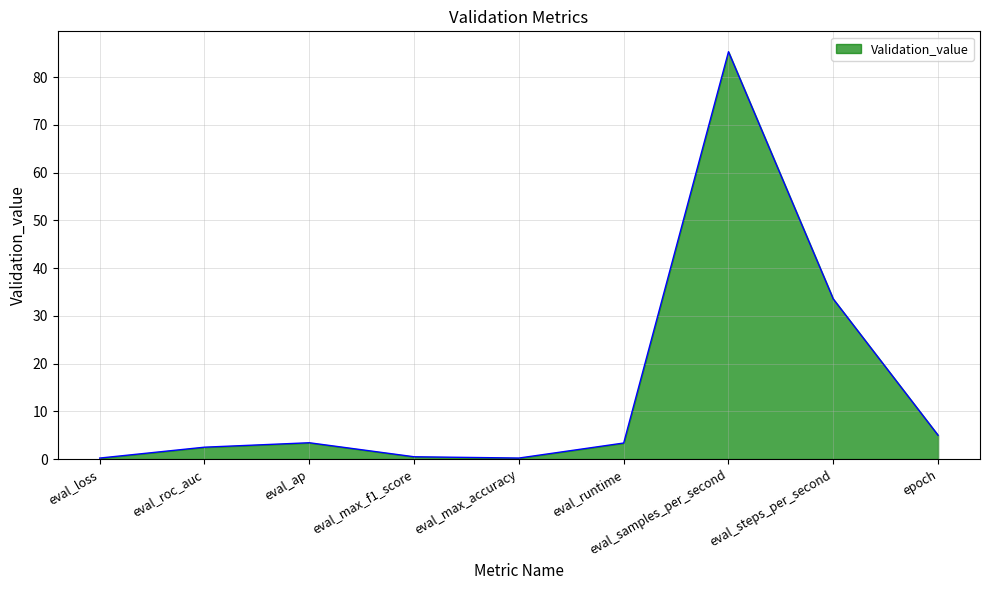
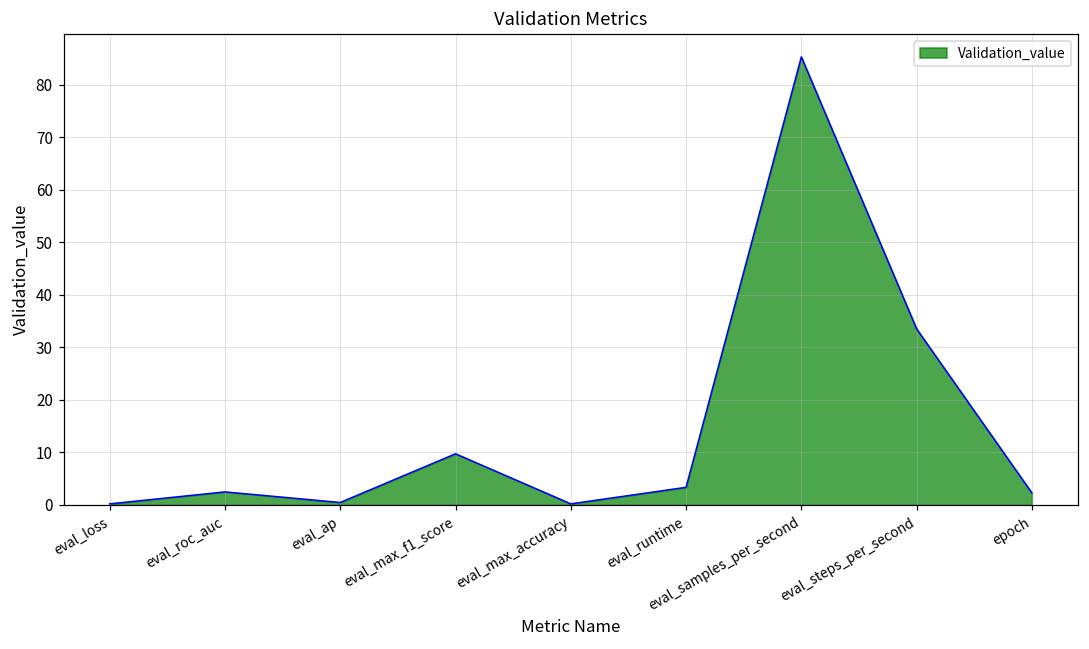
eval_ap: 3 -> 0
eval_max_f1_score: 0 -> 10
epoch: 5 -> 2
